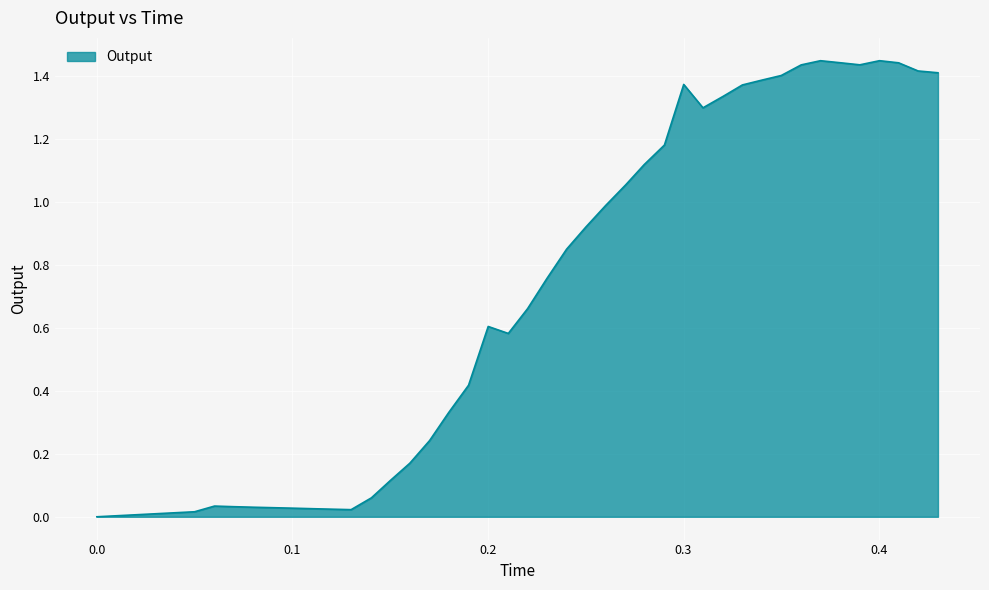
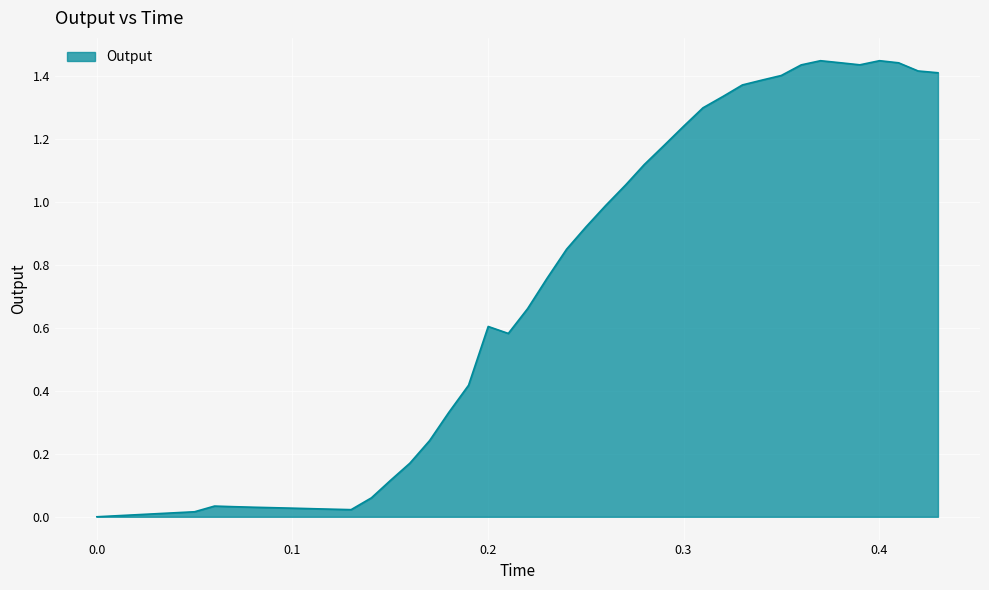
0.3: 1.37 -> 1.24
